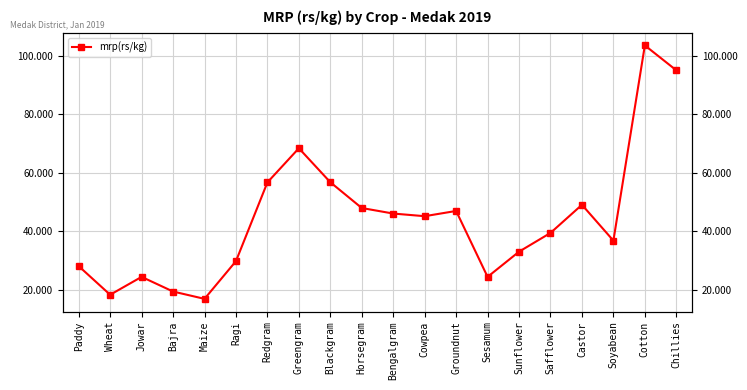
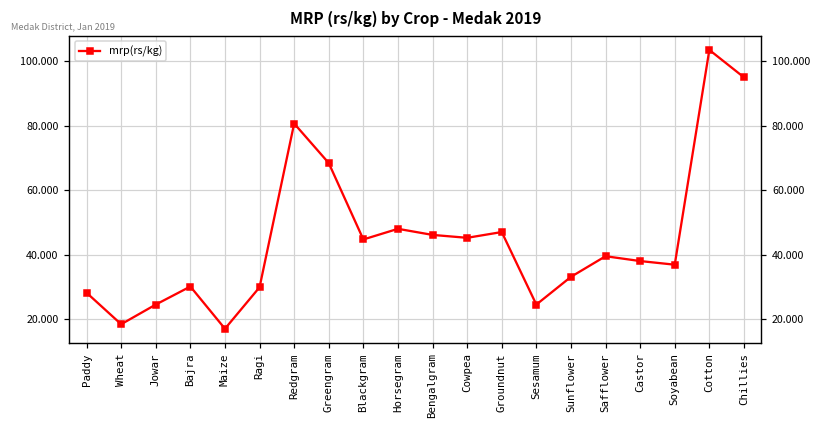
Bajra: 20 -> 30
Redgram: 57 -> 81
Blackgram: 57 -> 45
Castor: 49 -> 38
